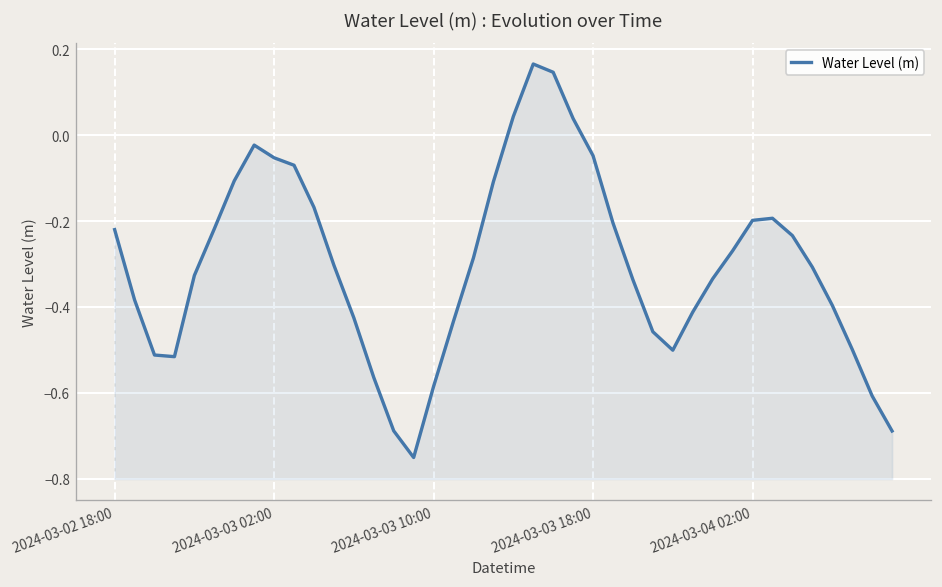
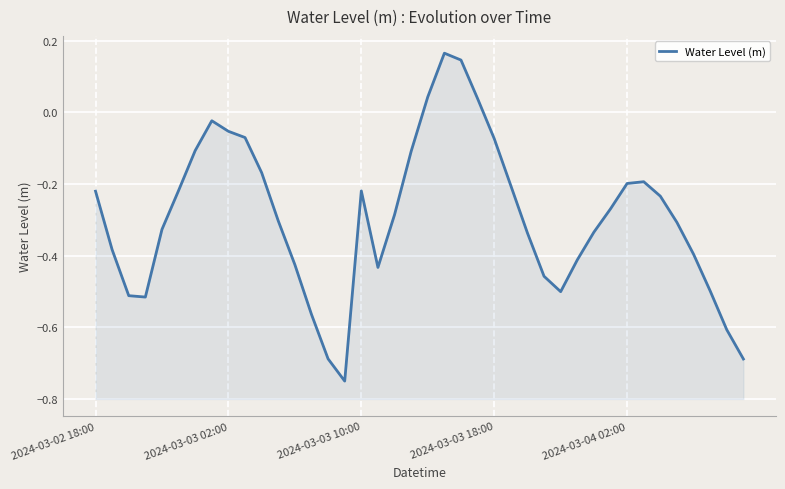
2024-03-03 10:00: -0.59 -> -0.22
2024-03-03 18:00: -0.05 -> -0.07
